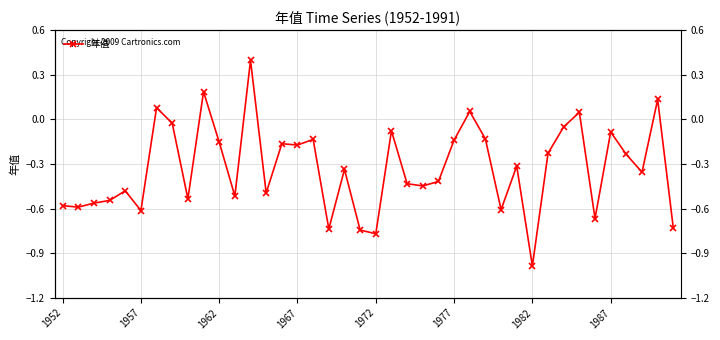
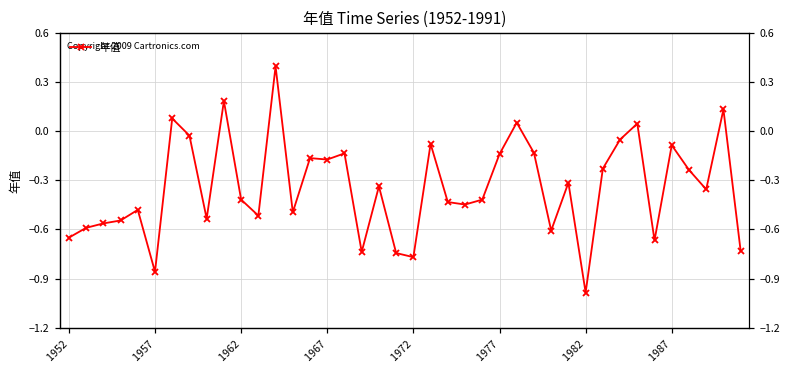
1952: -0.58 -> -0.65
1957: -0.61 -> -0.86
1962: -0.15 -> -0.42
